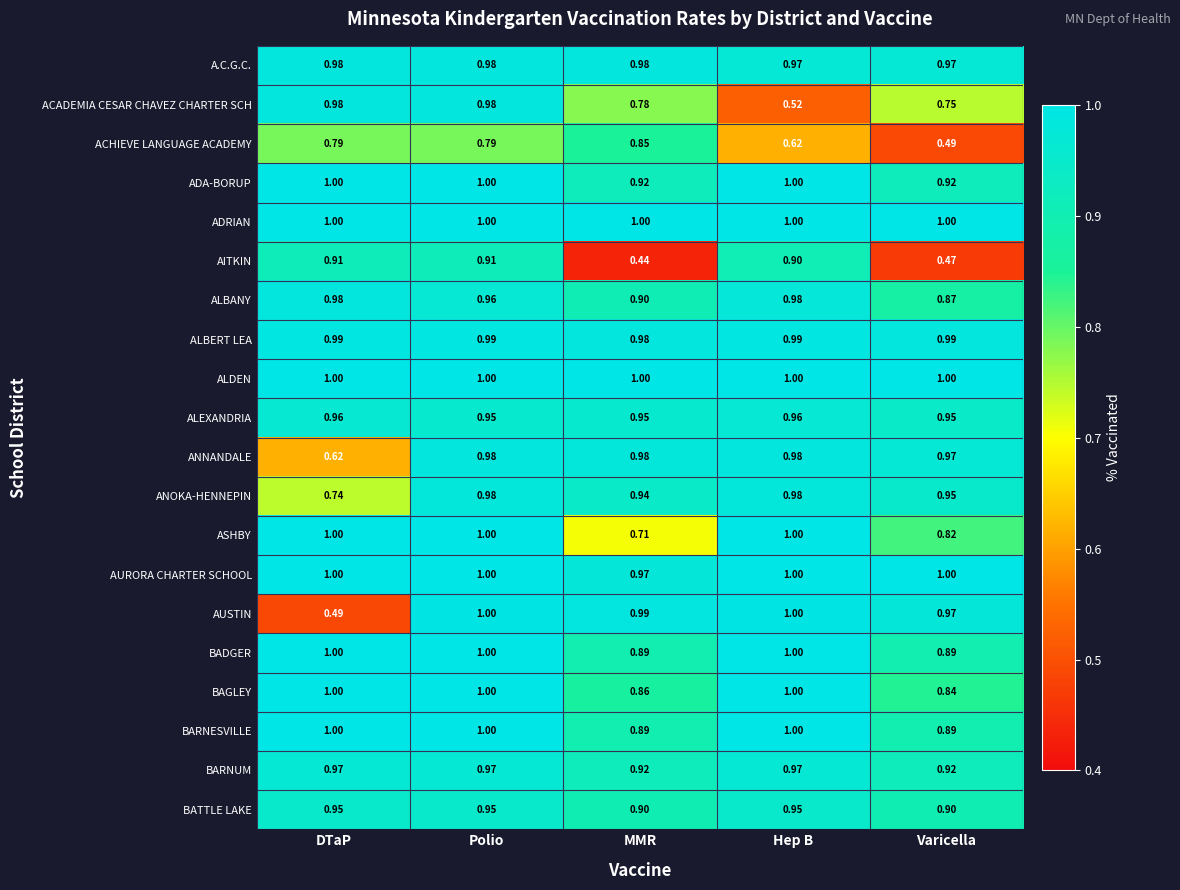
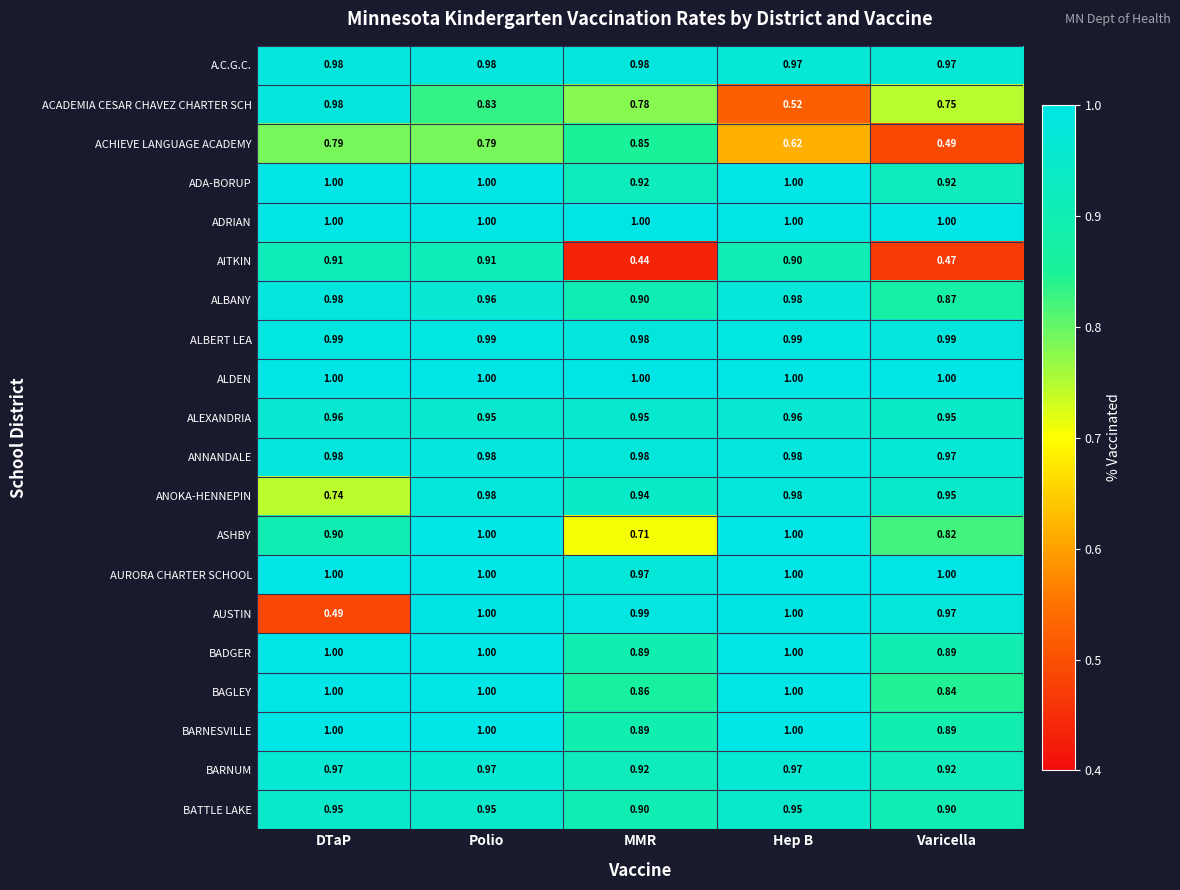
ACADEMIA CESAR CHAVEZ CHARTER SCH, Polio: 0.98 -> 0.83
ANNANDALE, DTaP: 0.62 -> 0.98
ASHBY, DTaP: 1.00 -> 0.90
